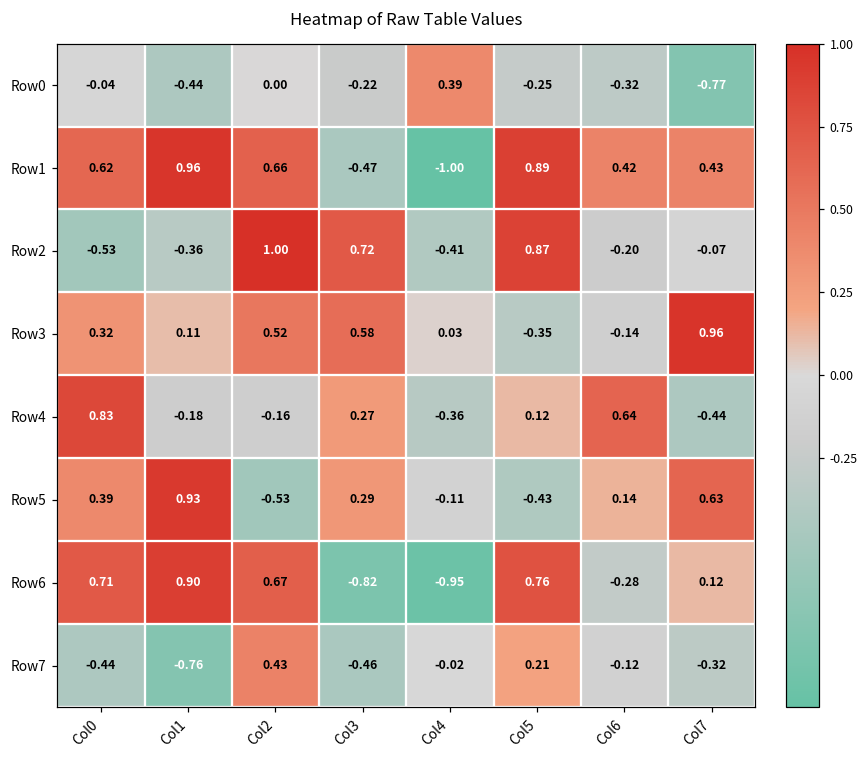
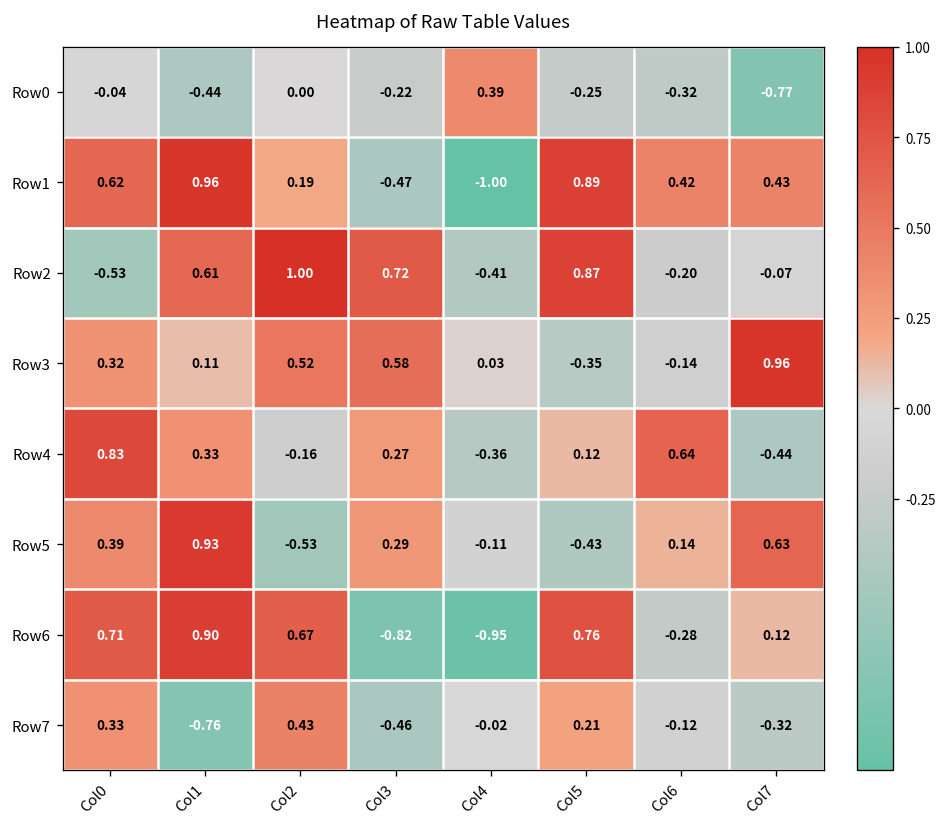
Row1, Col2: 0.66 -> 0.19
Row2, Col1: -0.36 -> 0.61
Row4, Col1: -0.18 -> 0.33
Row7, Col0: -0.44 -> 0.33
